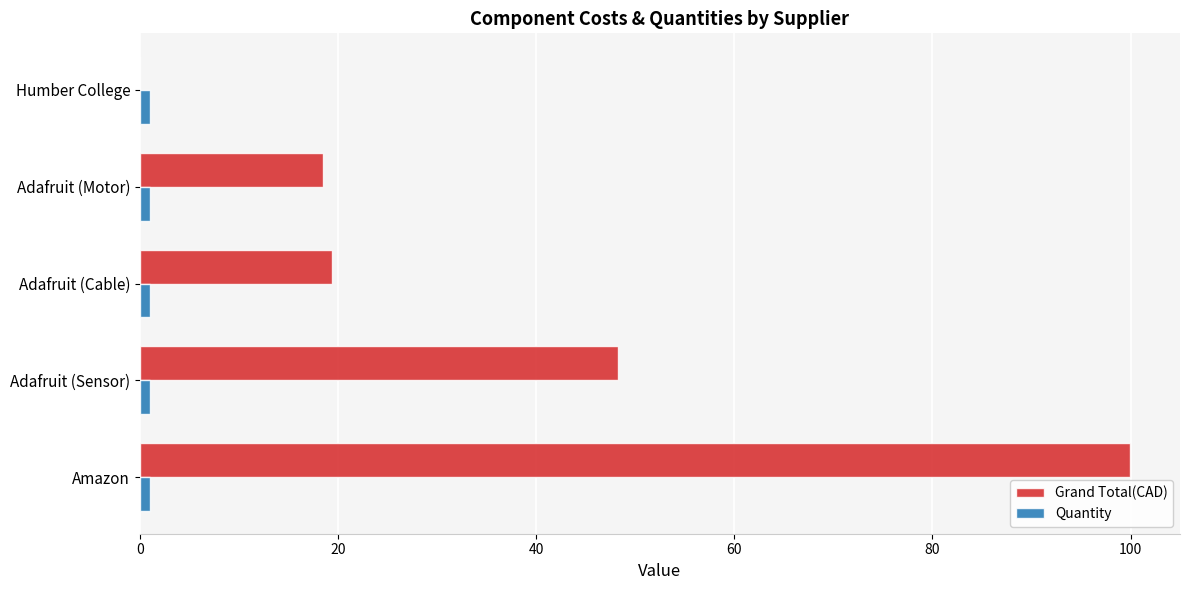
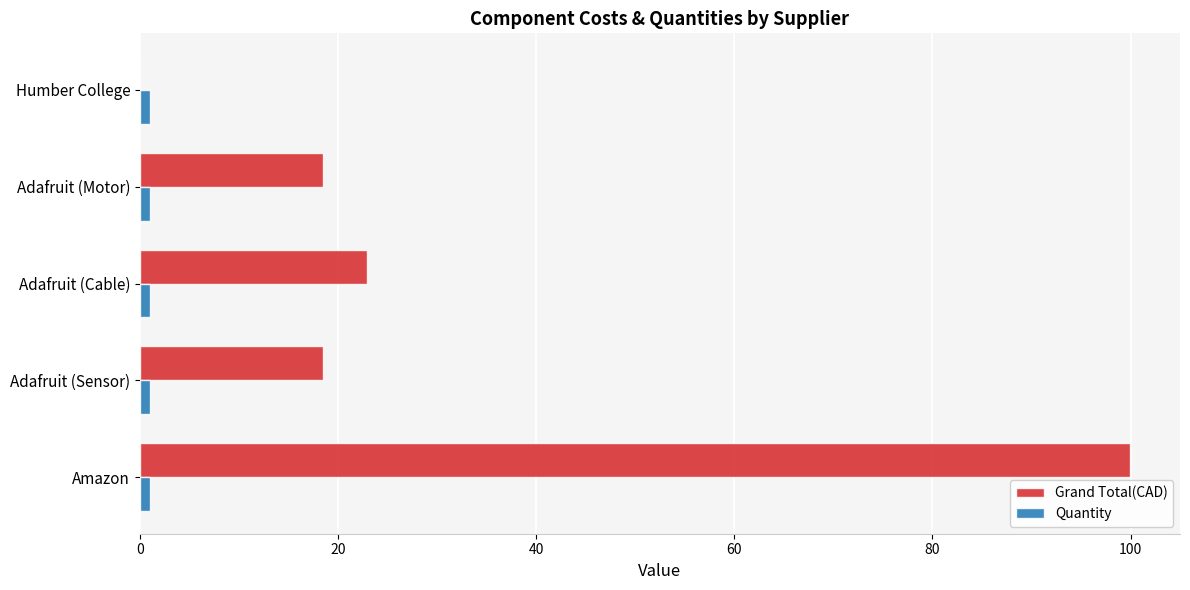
Grand Total(CAD), Adafruit (Cable): 19 -> 23
Grand Total(CAD), Adafruit (Sensor): 48 -> 18
